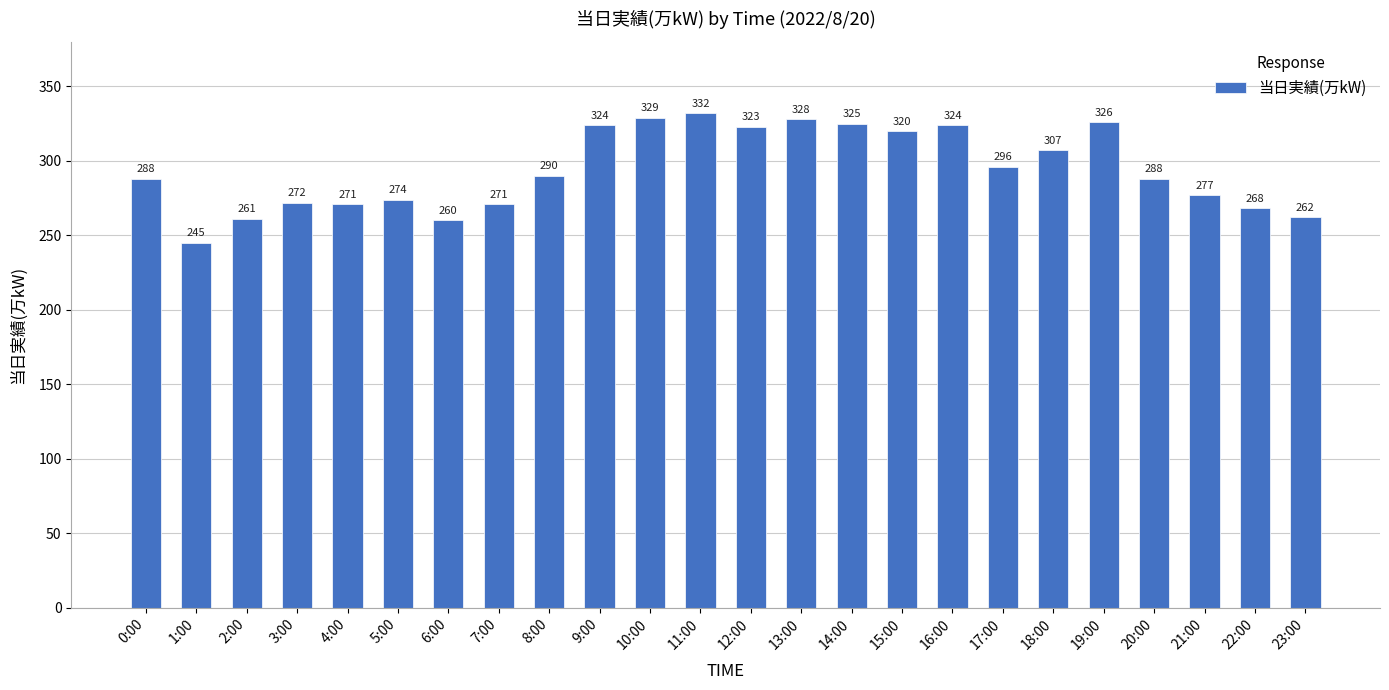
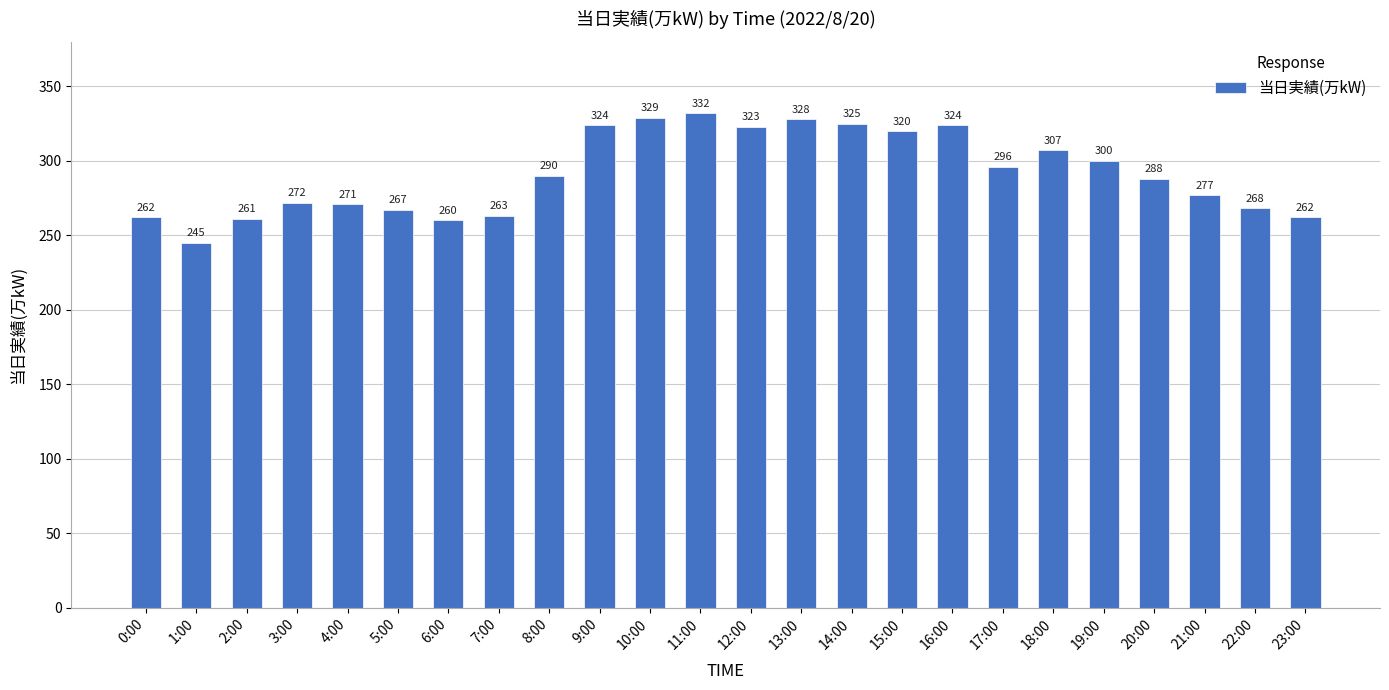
0:00: 288 -> 262
5:00: 274 -> 267
7:00: 271 -> 263
19:00: 326 -> 300
